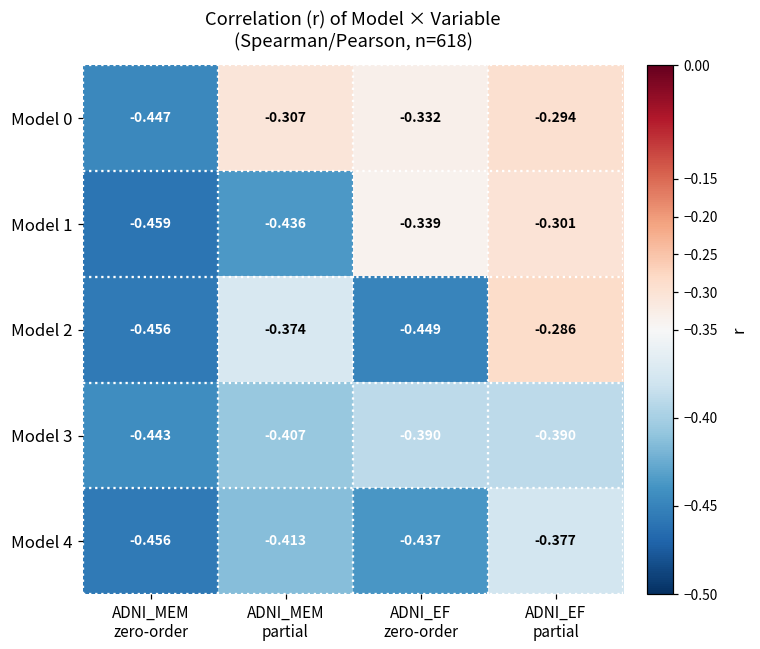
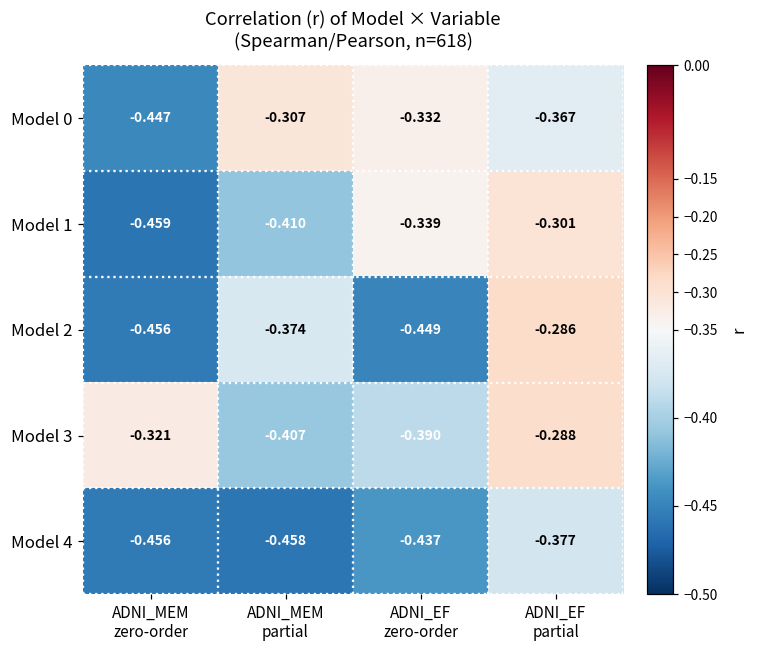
Model 0, ADNI_EF partial: -0.294 -> -0.367
Model 1, ADNI_MEM partial: -0.436 -> -0.410
Model 3, ADNI_MEM zero-order: -0.443 -> -0.321
Model 3, ADNI_EF partial: -0.390 -> -0.288
Model 4, ADNI_MEM partial: -0.413 -> -0.458
